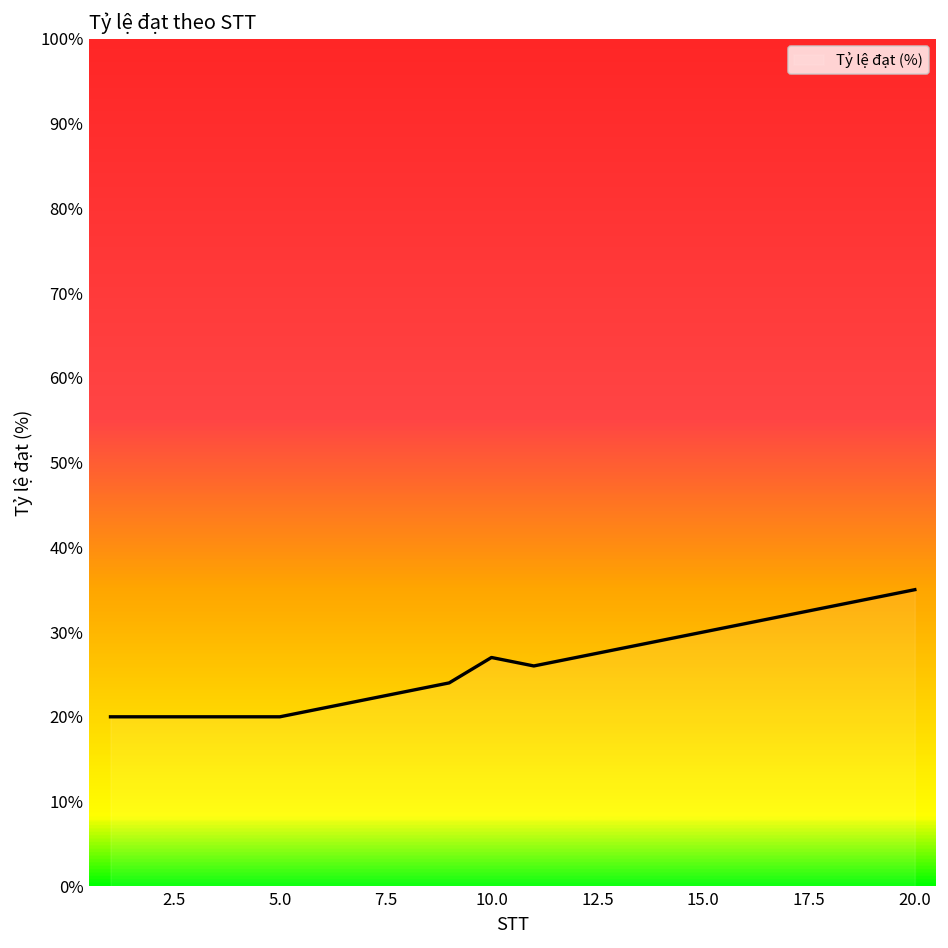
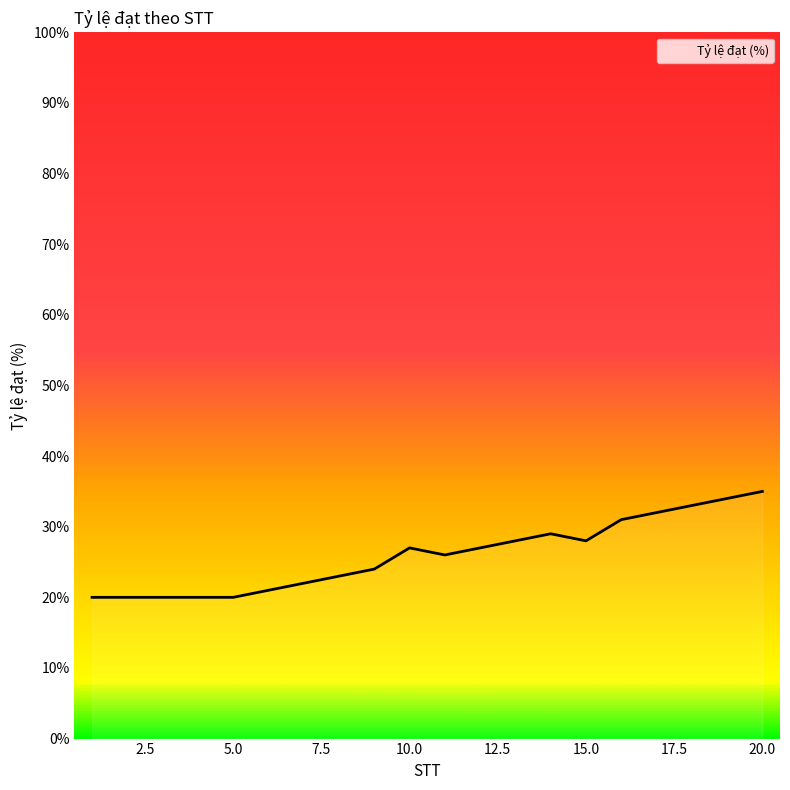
15.0: 30% -> 28%
